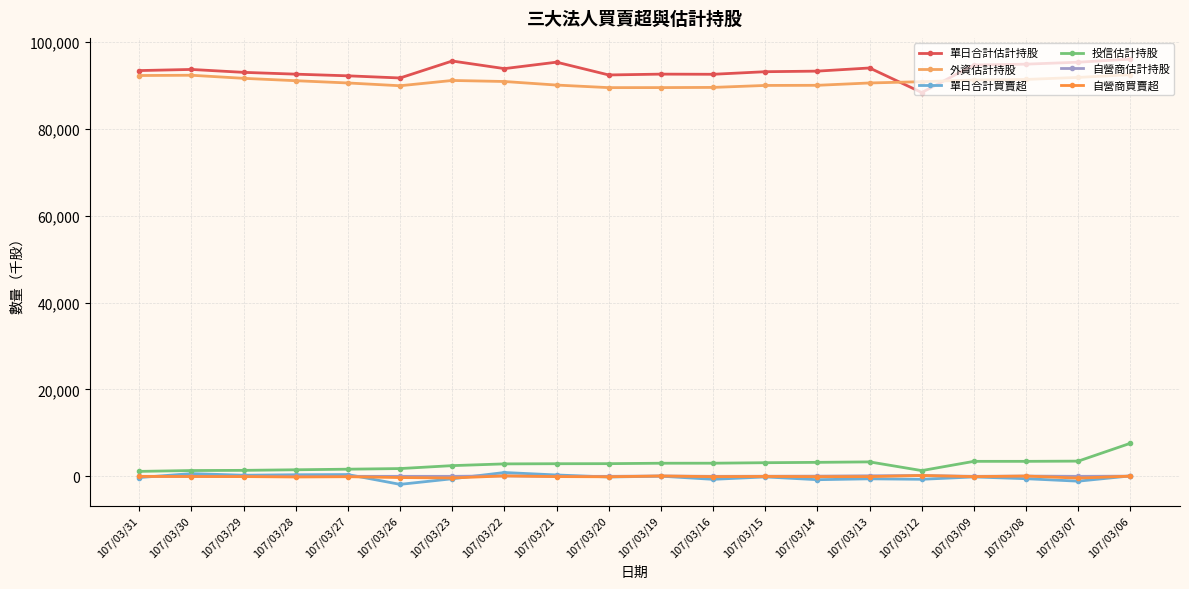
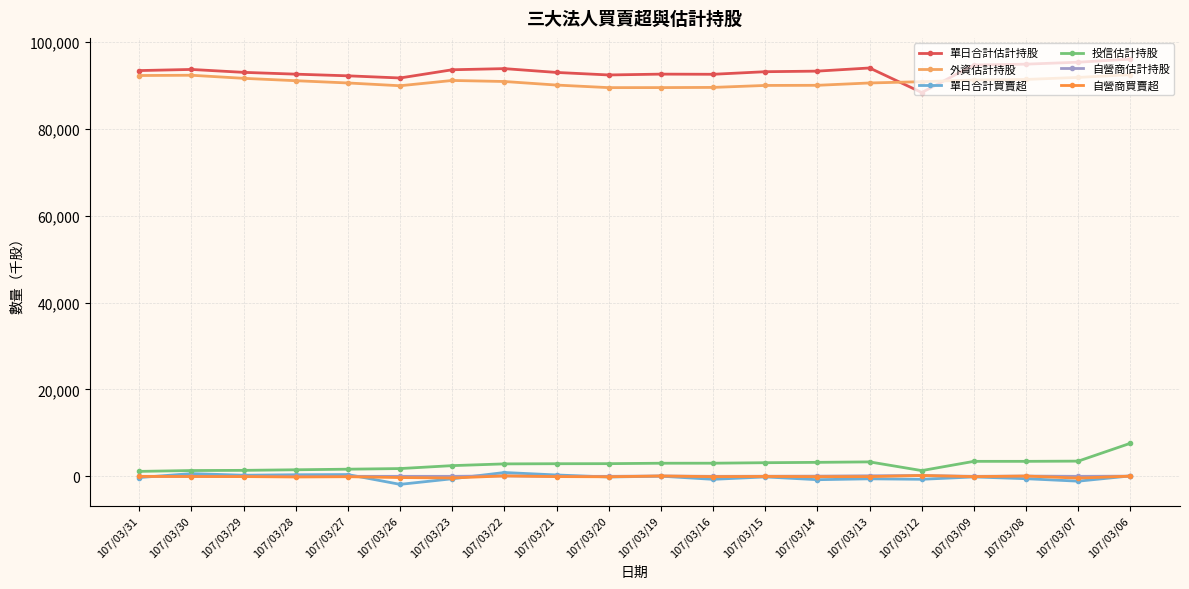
單日合計估計持股, 107/03/23: 96,000 -> 94,000
單日合計估計持股, 107/03/21: 95,000 -> 93,000
